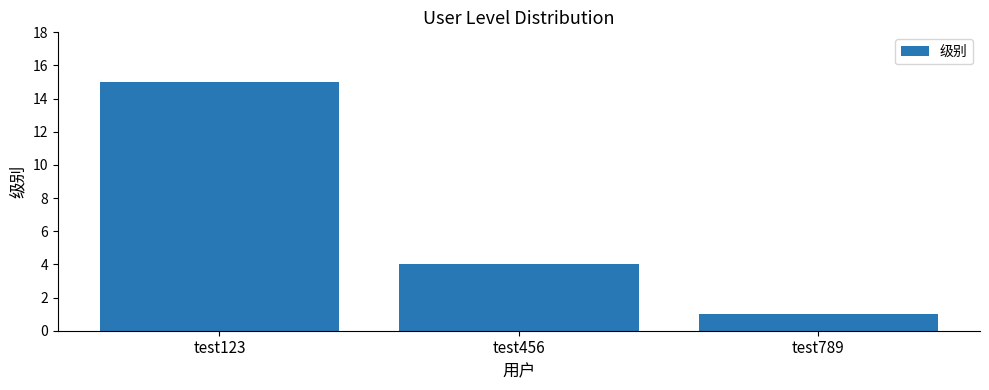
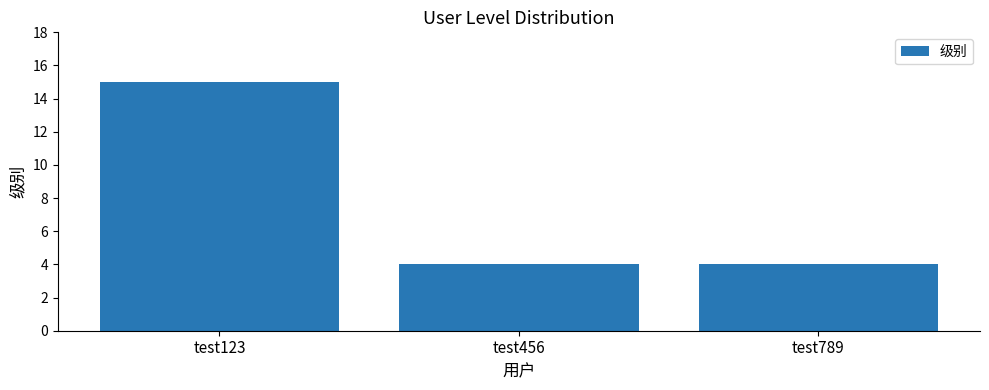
test789: 1 -> 4
